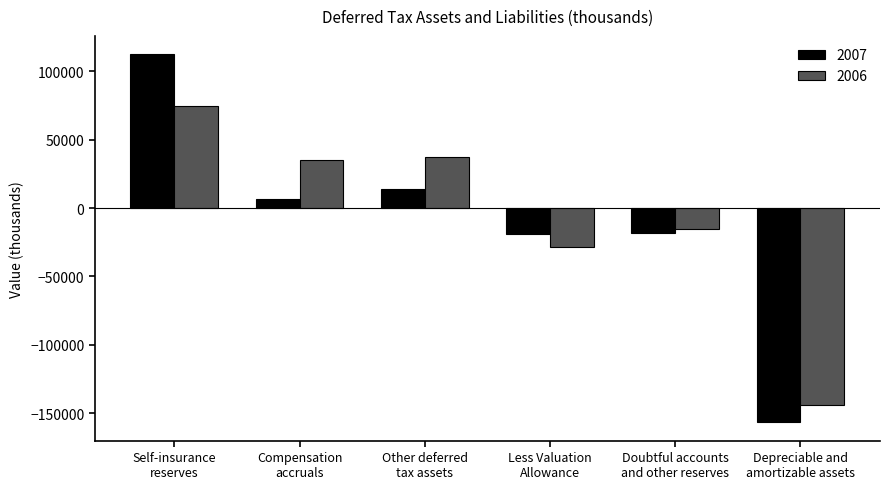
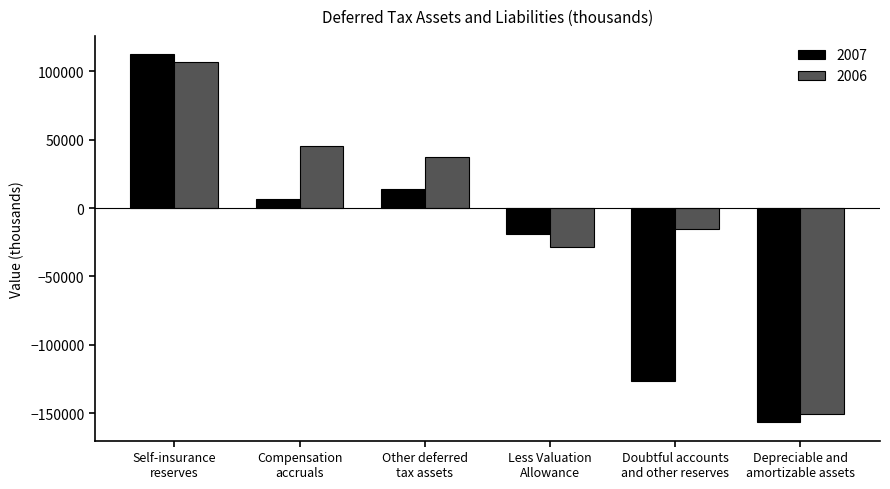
2006, Self-insurance reserves: 75000 -> 107000
2006, Compensation accruals: 35000 -> 46000
2007, Doubtful accounts and other reserves: -18000 -> -126000
2006, Depreciable and amortizable assets: -144000 -> -151000
